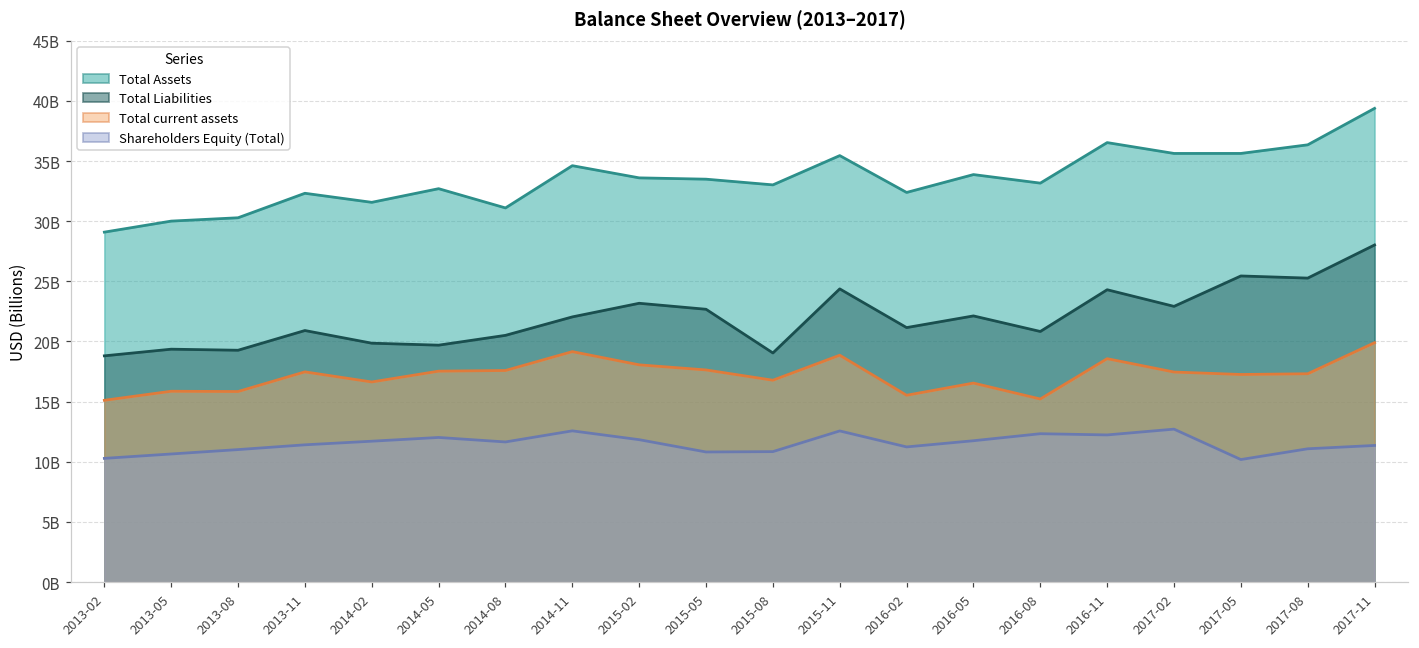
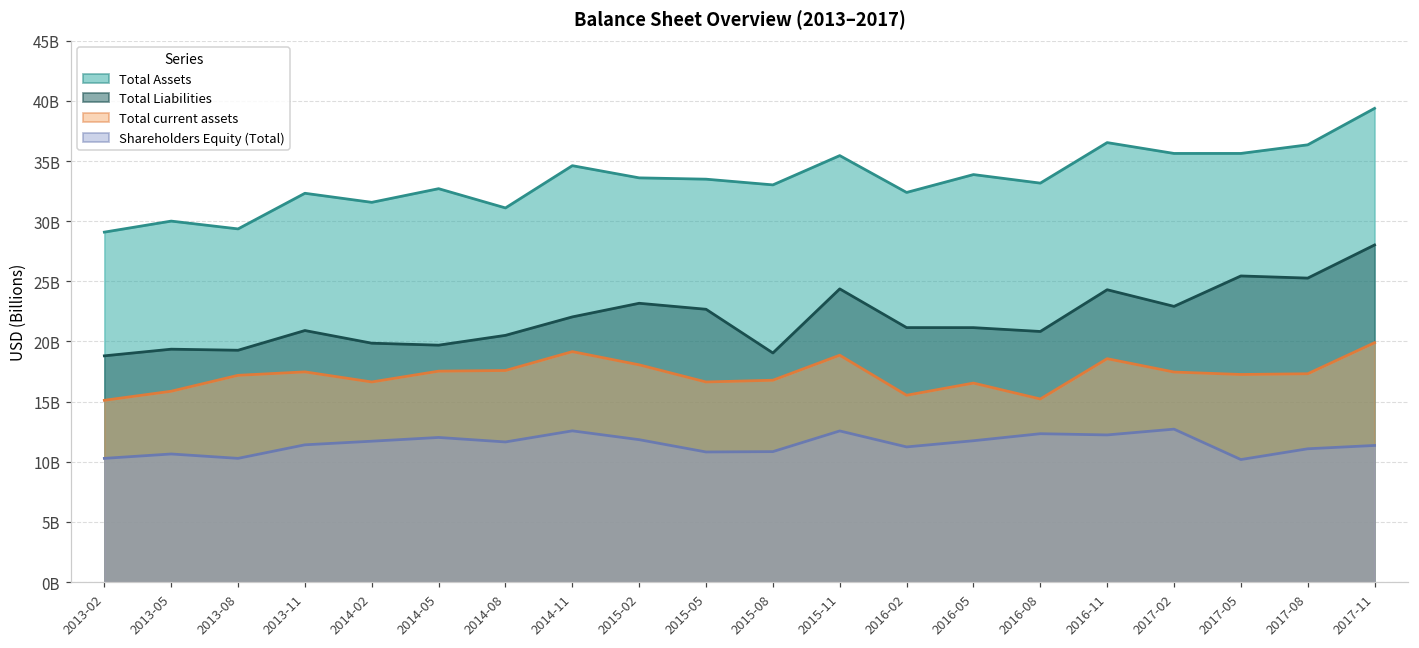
Total Assets, 2013-08: 30300000000 -> 29400000000
Total current assets, 2013-08: 15800000000 -> 17200000000
Shareholders Equity (Total), 2013-08: 11000000000 -> 10300000000
Total current assets, 2015-05: 17600000000 -> 16600000000
Total Liabilities, 2016-05: 22100000000 -> 21100000000
